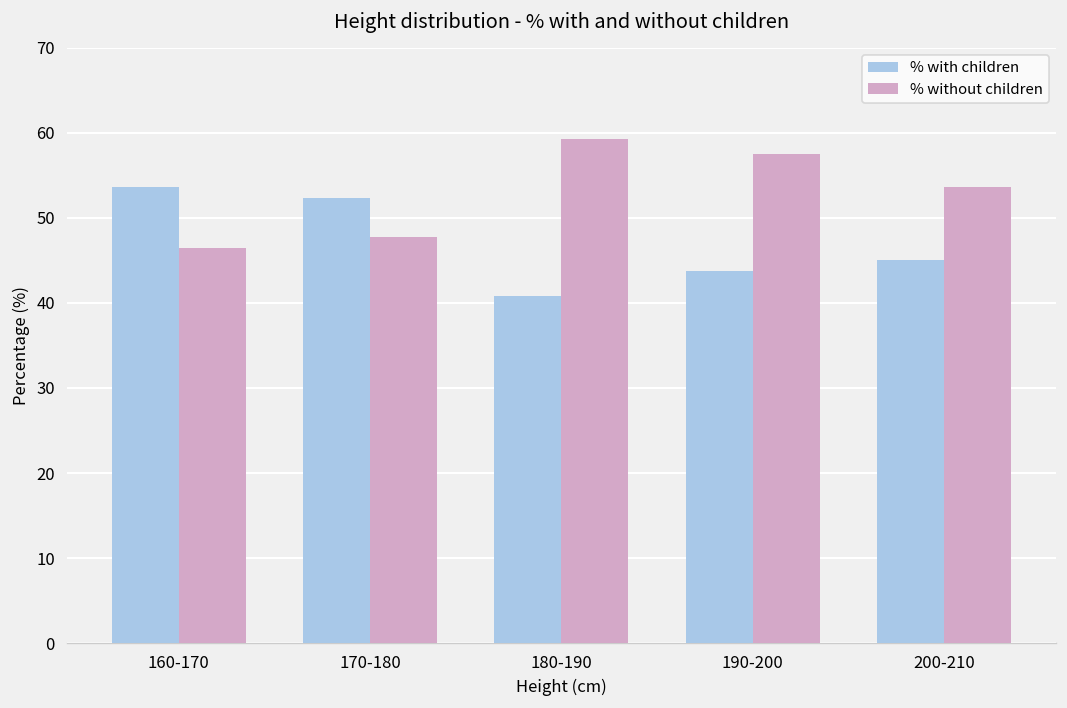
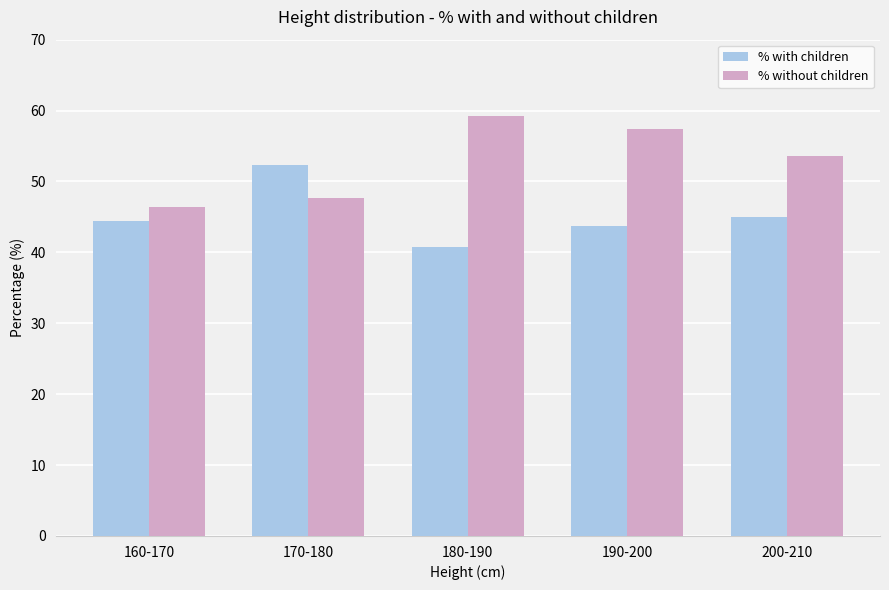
% with children, 160-170: 54 -> 44
